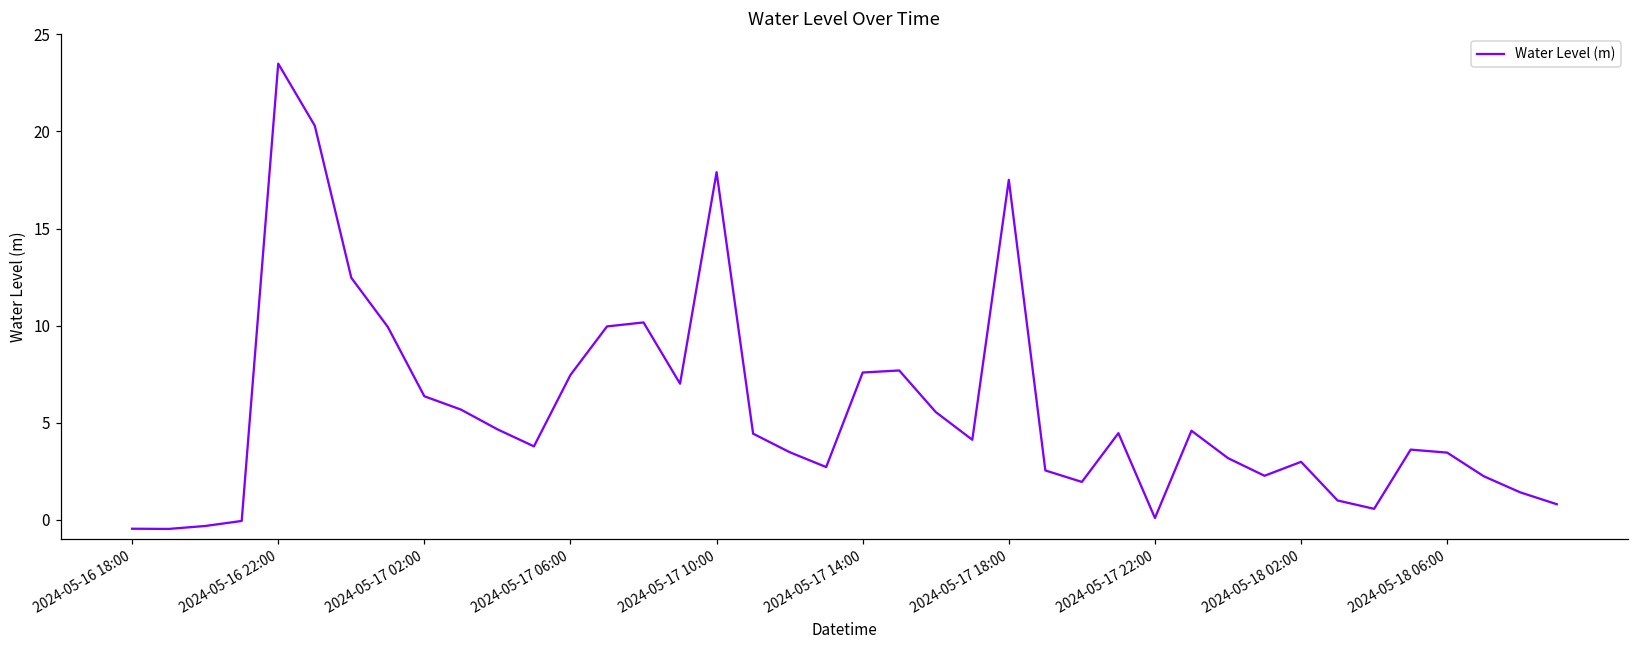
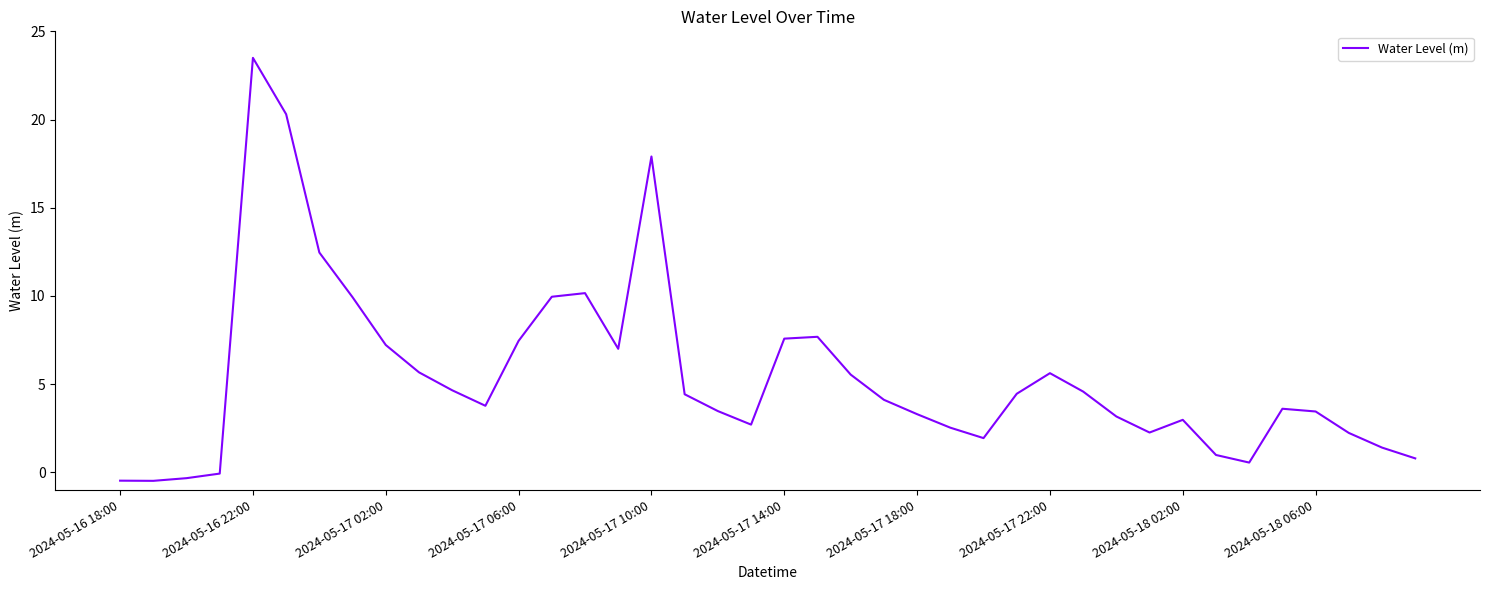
2024-05-17 02:00: 6.4 -> 7.2
2024-05-17 18:00: 17.5 -> 3.3
2024-05-17 22:00: 0.1 -> 5.6
